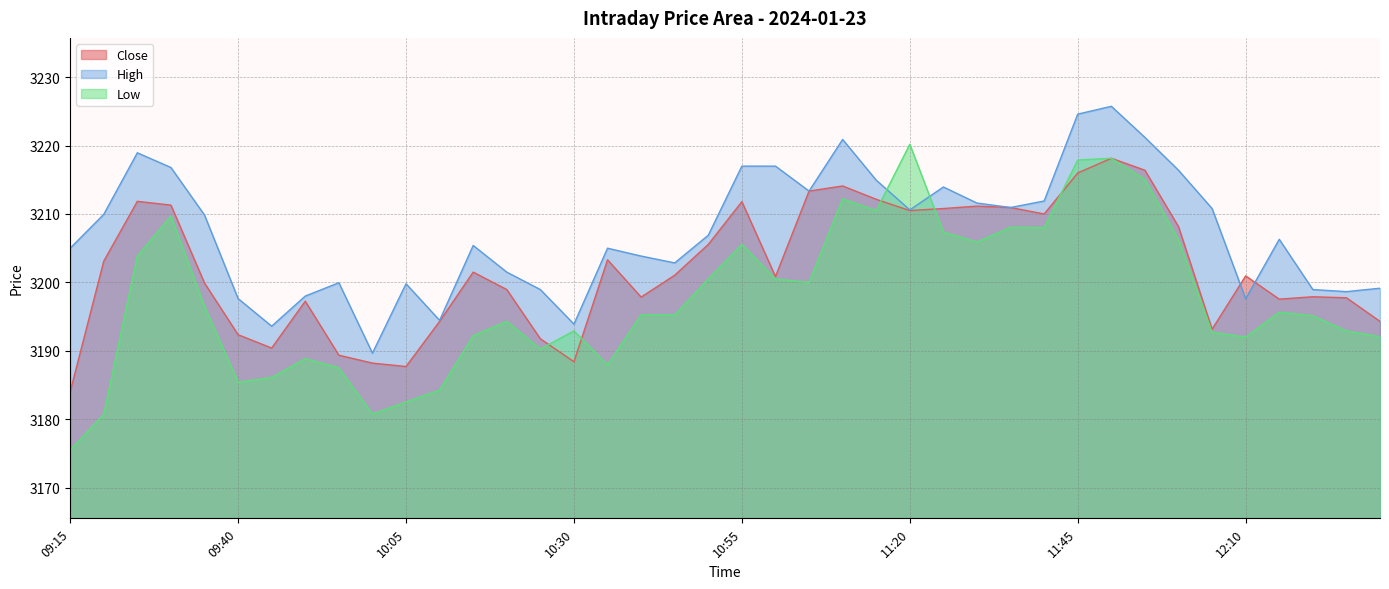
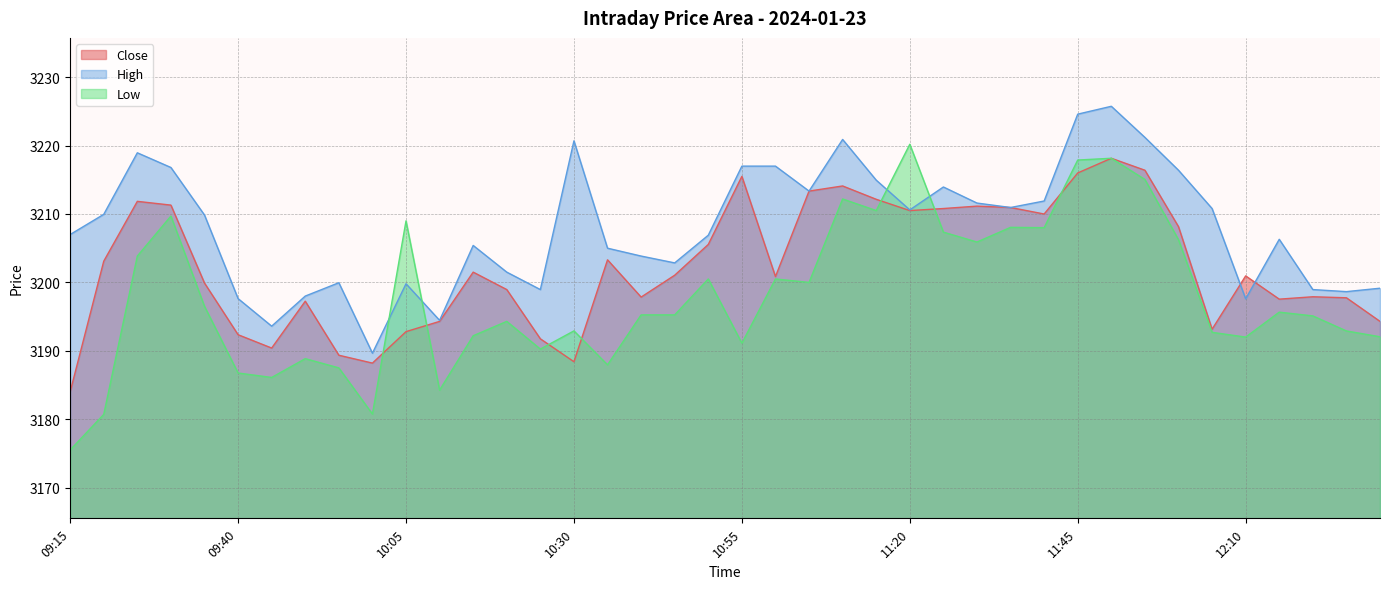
High, 09:15: 3205 -> 3207
Low, 09:40: 3185 -> 3187
Close, 10:05: 3188 -> 3193
Low, 10:05: 3183 -> 3209
High, 10:30: 3194 -> 3221
Close, 10:55: 3212 -> 3216
Low, 10:55: 3206 -> 3191
